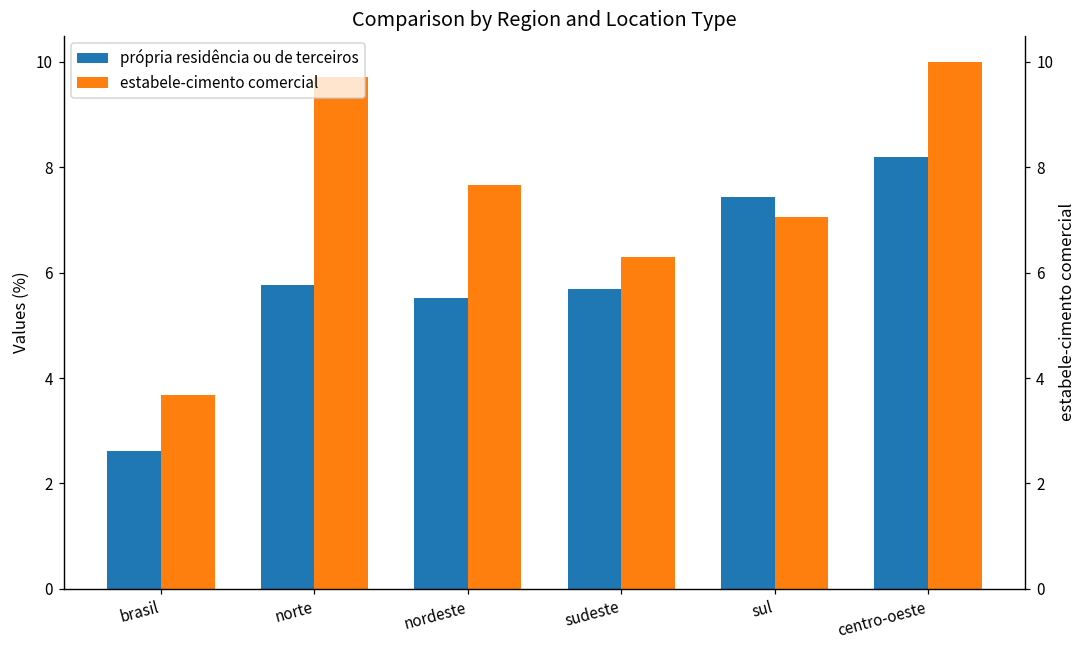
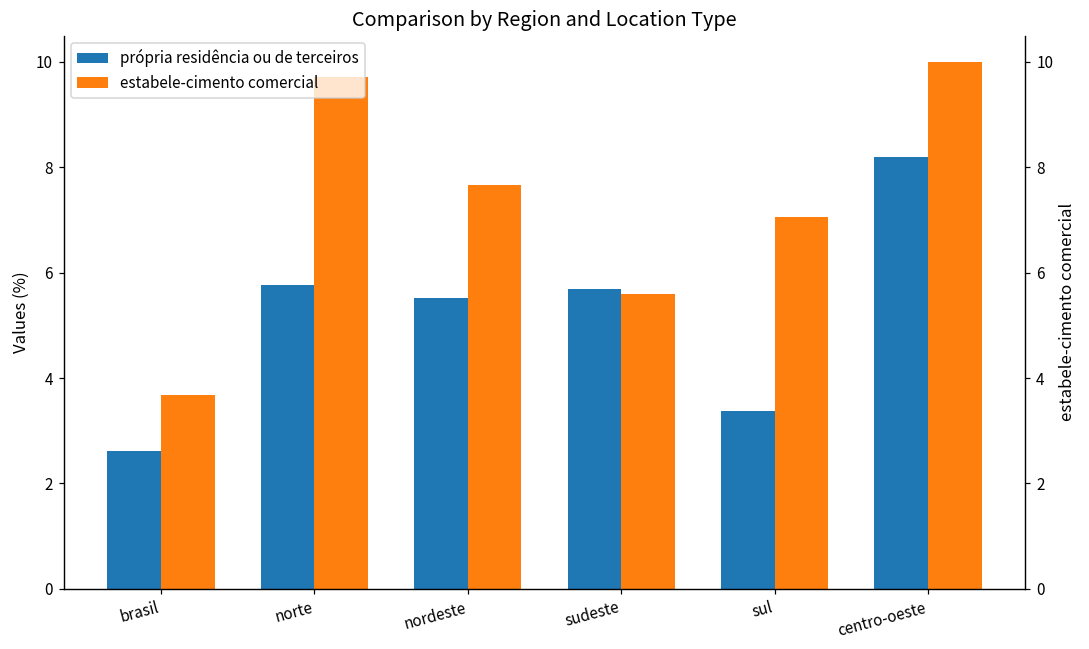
estabele-cimento comercial, sudeste: 6.3 -> 5.6
própria residência ou de terceiros, sul: 7.4 -> 3.4
